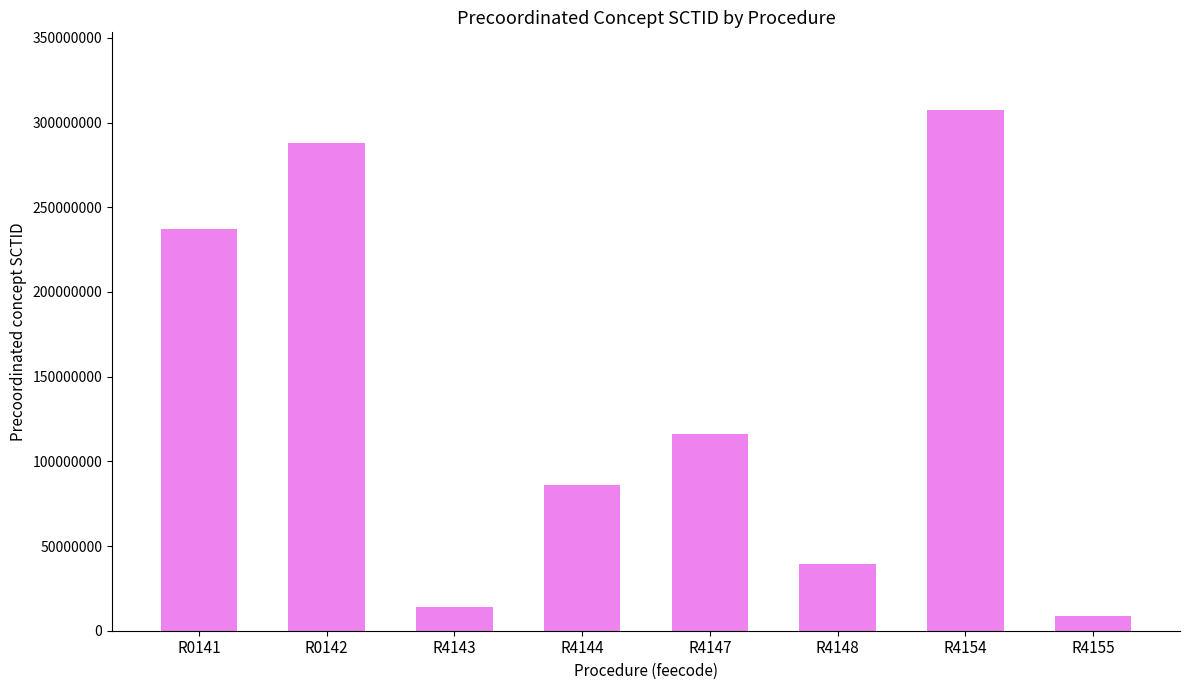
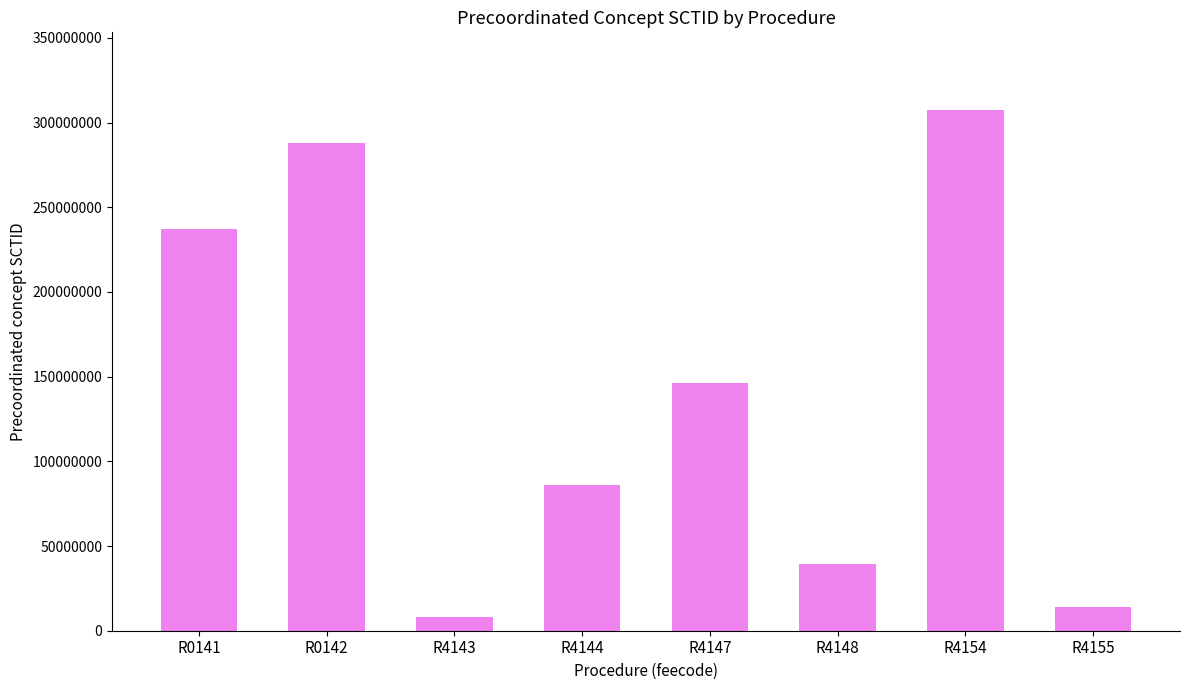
R4143: 14000000 -> 8000000
R4147: 116000000 -> 146000000
R4155: 9000000 -> 14000000
